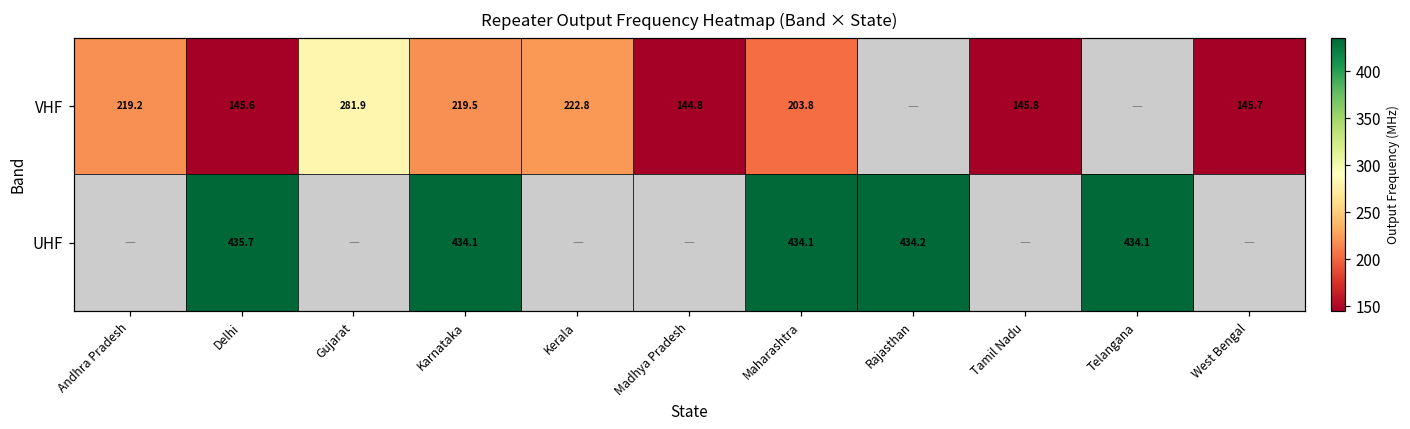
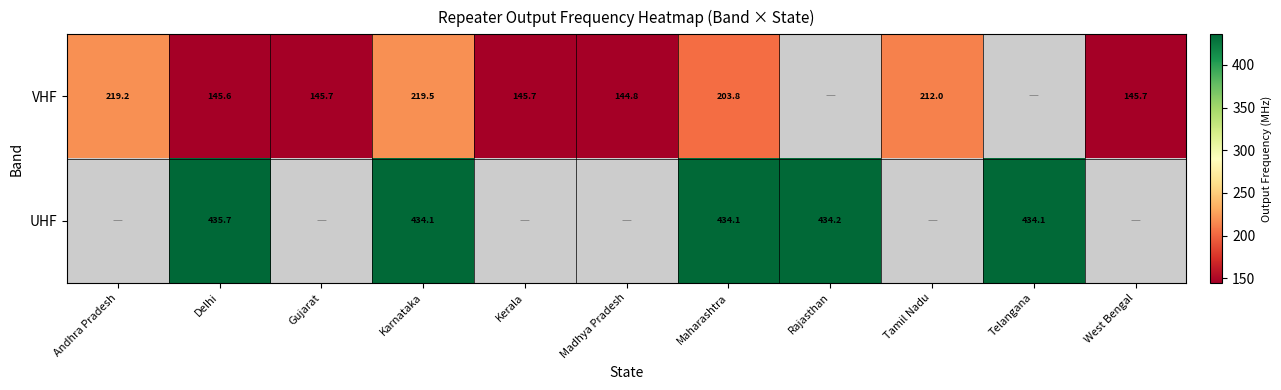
VHF, Gujarat: 281.9 -> 145.7
VHF, Kerala: 222.8 -> 145.7
VHF, Tamil Nadu: 145.8 -> 212.0
